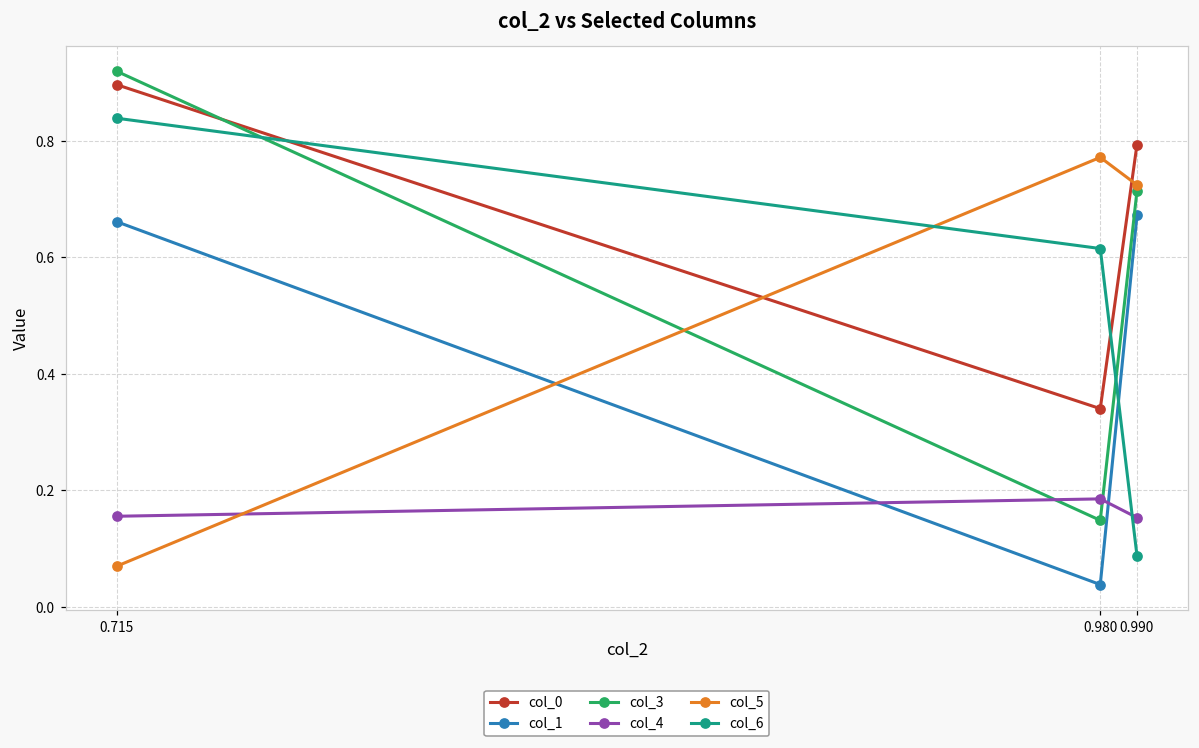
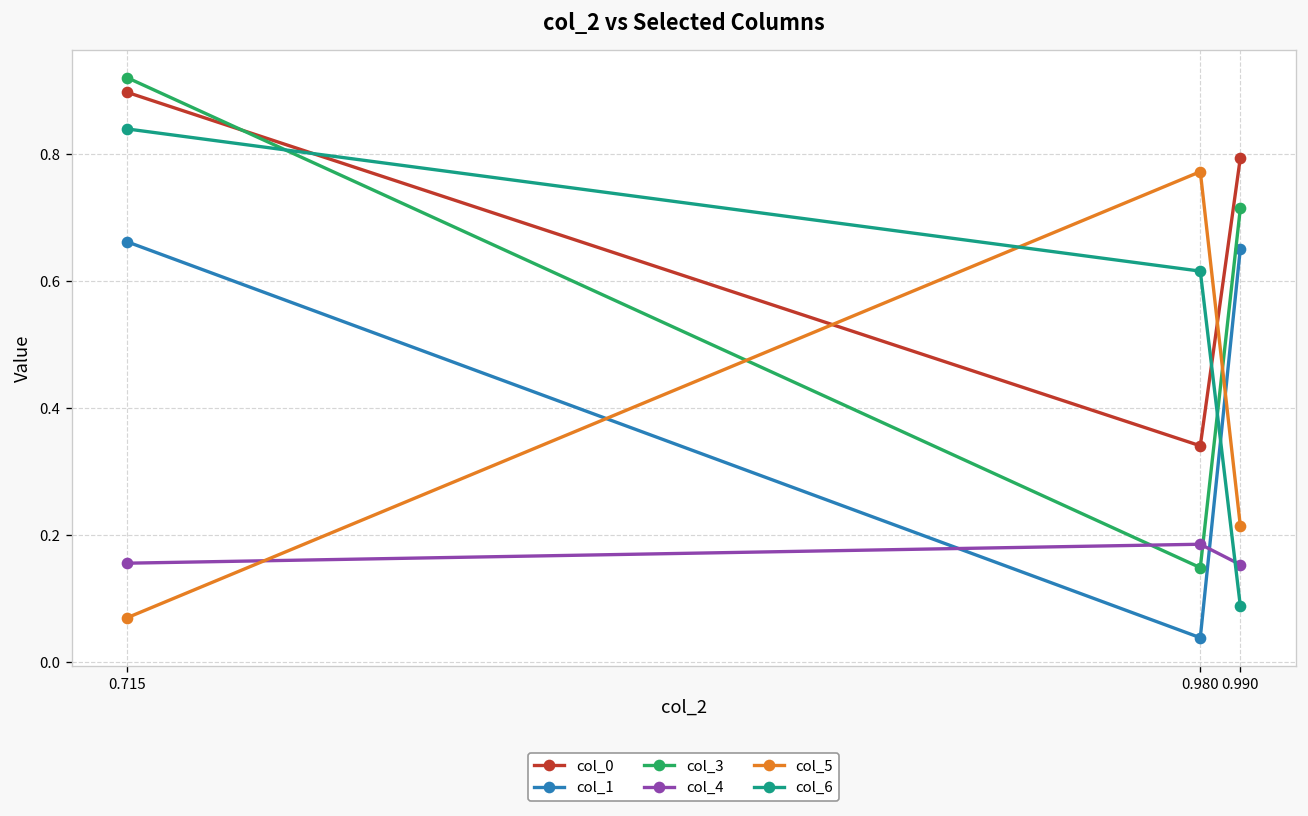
col_1, 0.990: 0.67 -> 0.65
col_5, 0.990: 0.72 -> 0.21
